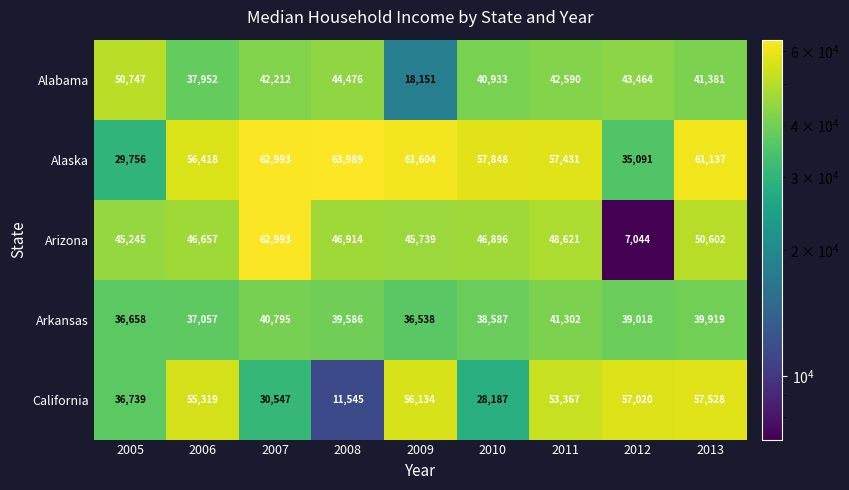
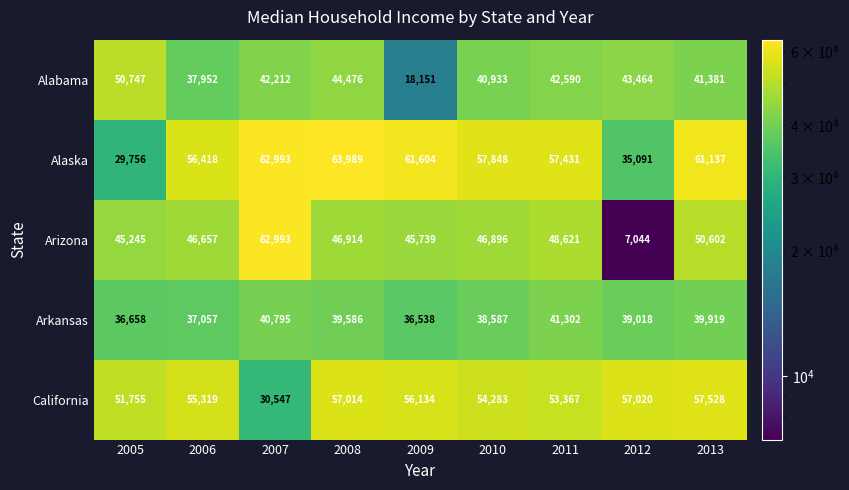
California, 2005: 36,739 -> 51,755
California, 2008: 11,545 -> 57,014
California, 2010: 28,187 -> 54,283
